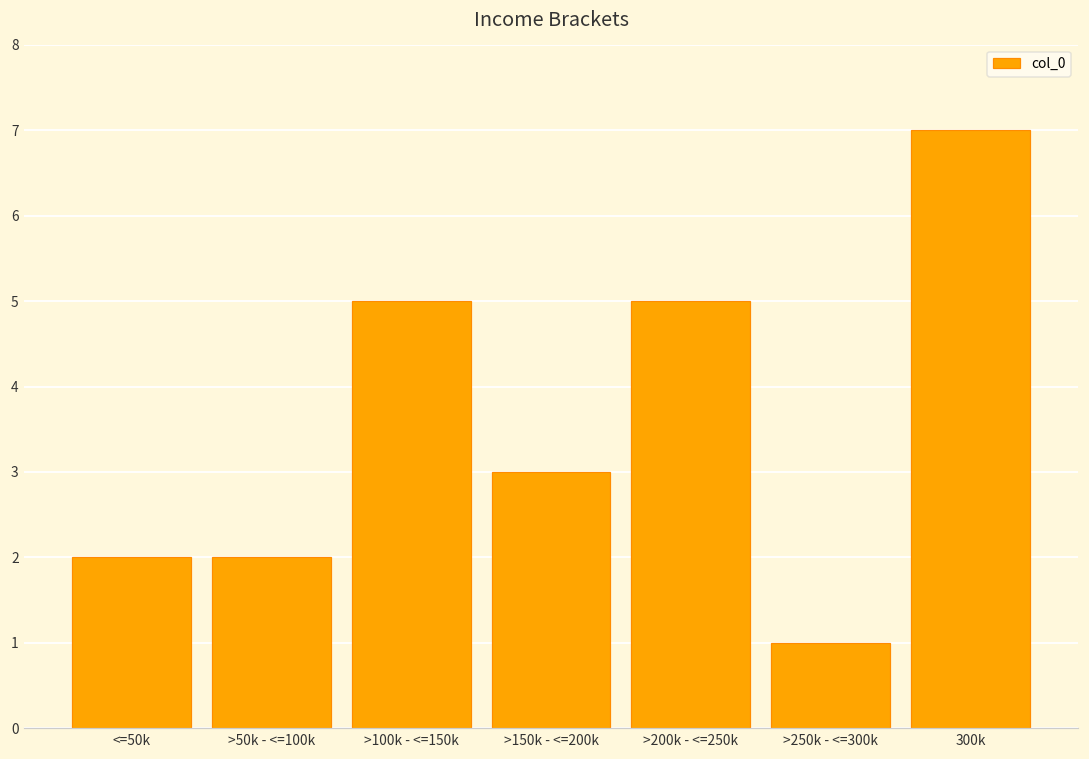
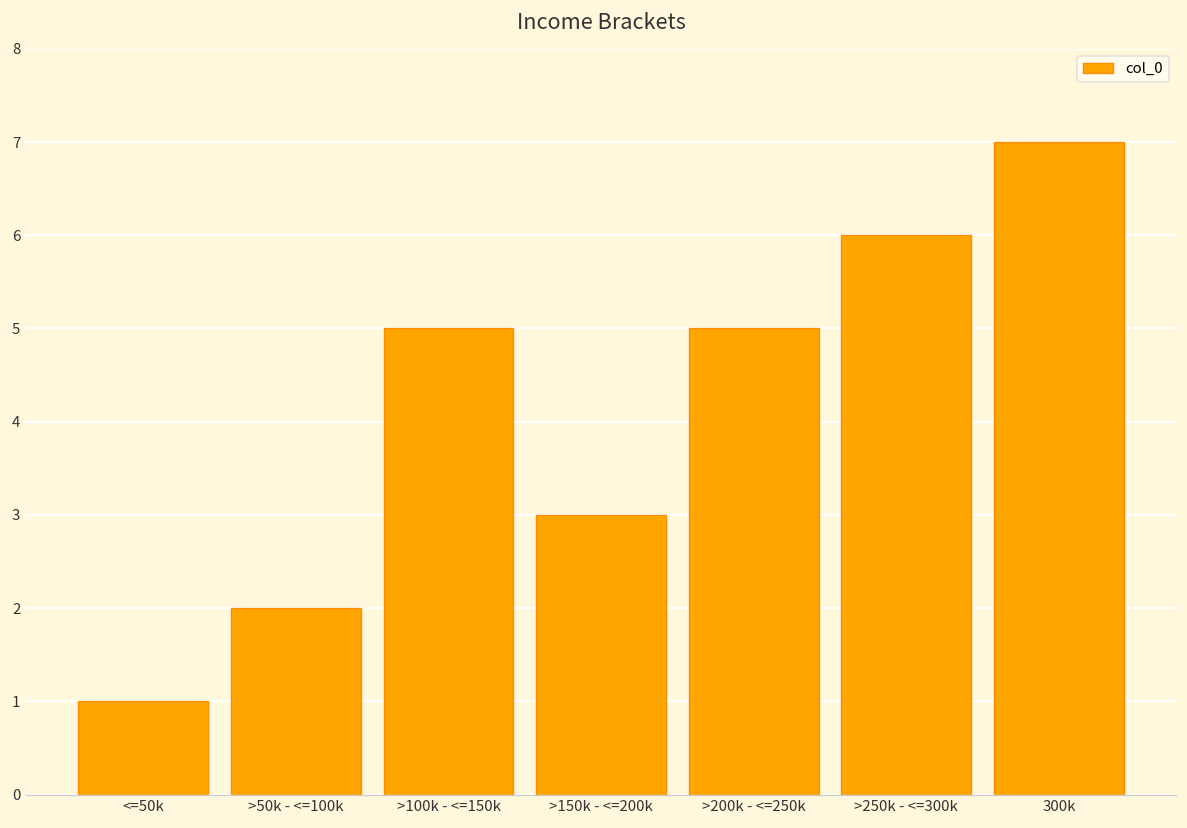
<=50k: 2 -> 1
>250k - <=300k: 1 -> 6
